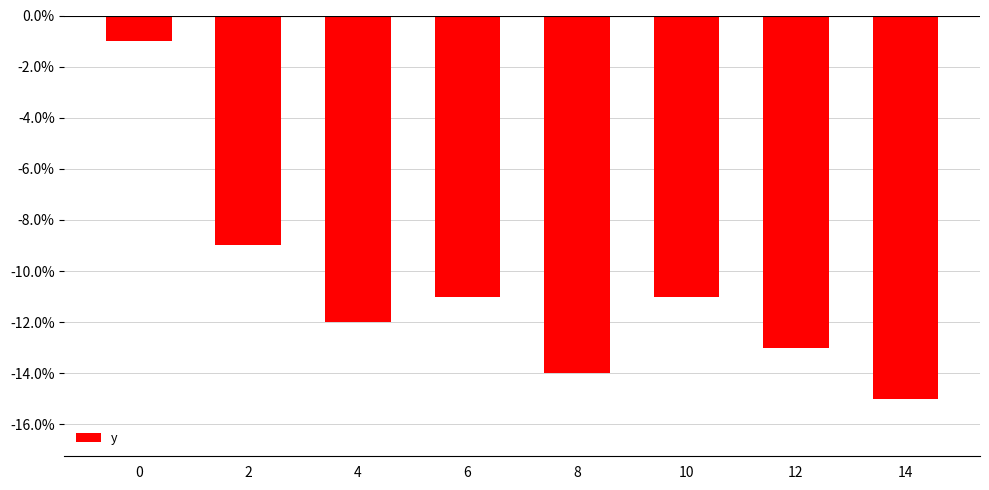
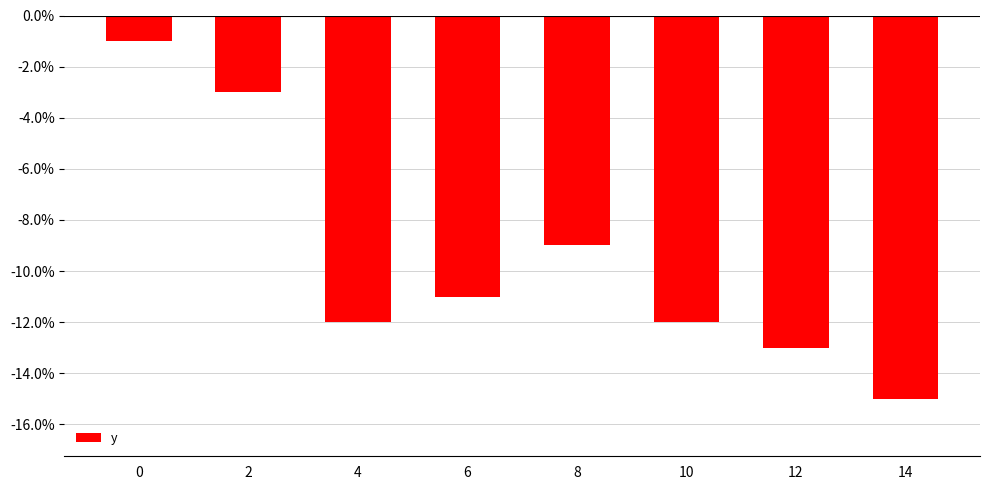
2: -9.0% -> -3.0%
8: -14.0% -> -9.0%
10: -11.0% -> -12.0%
